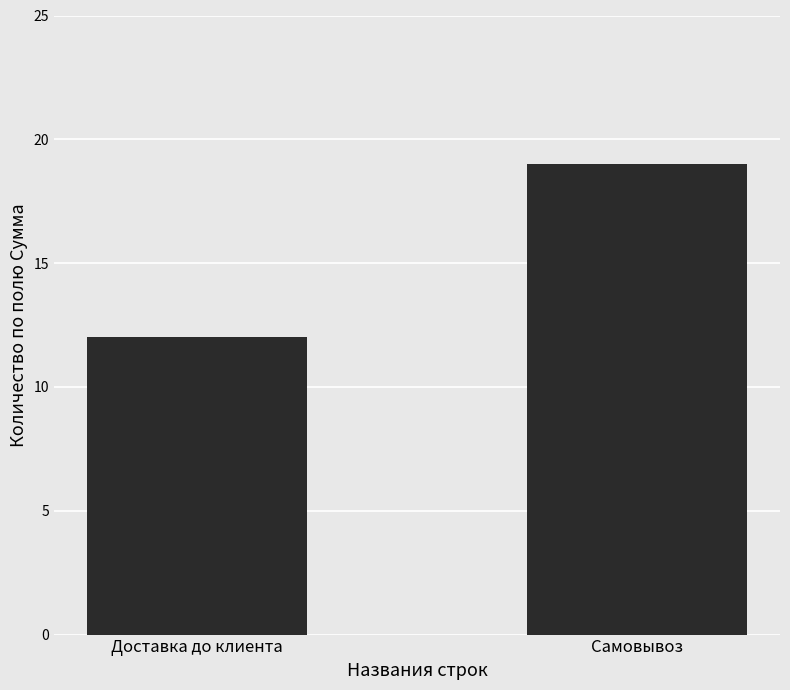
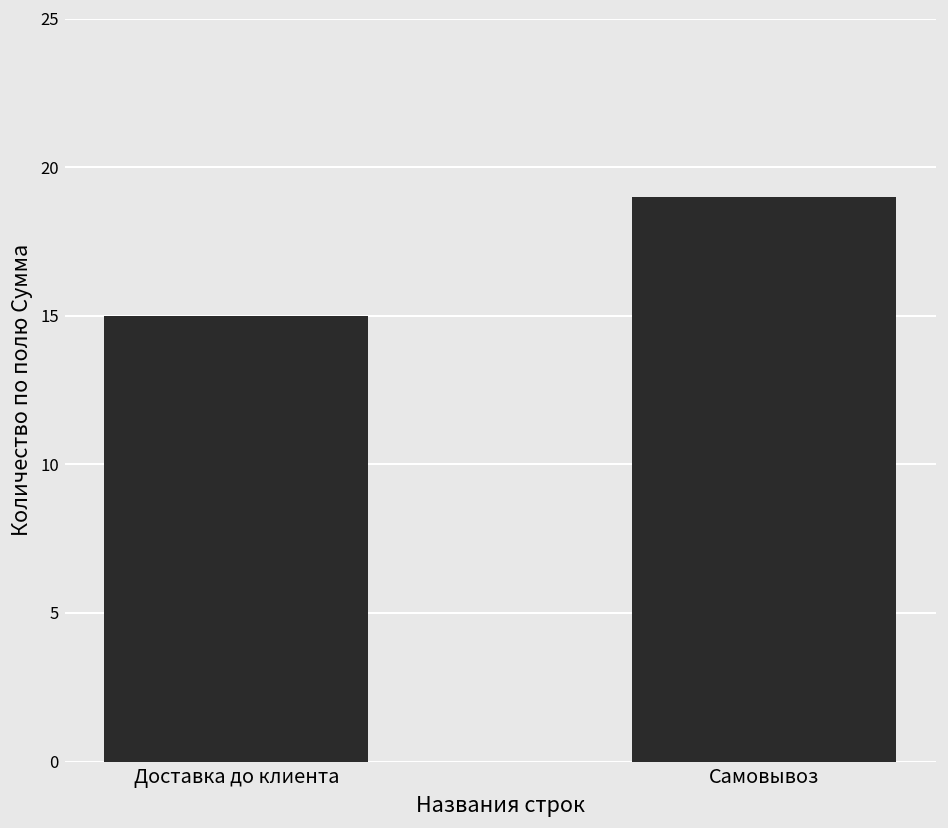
Доставка до клиента: 12 -> 15
